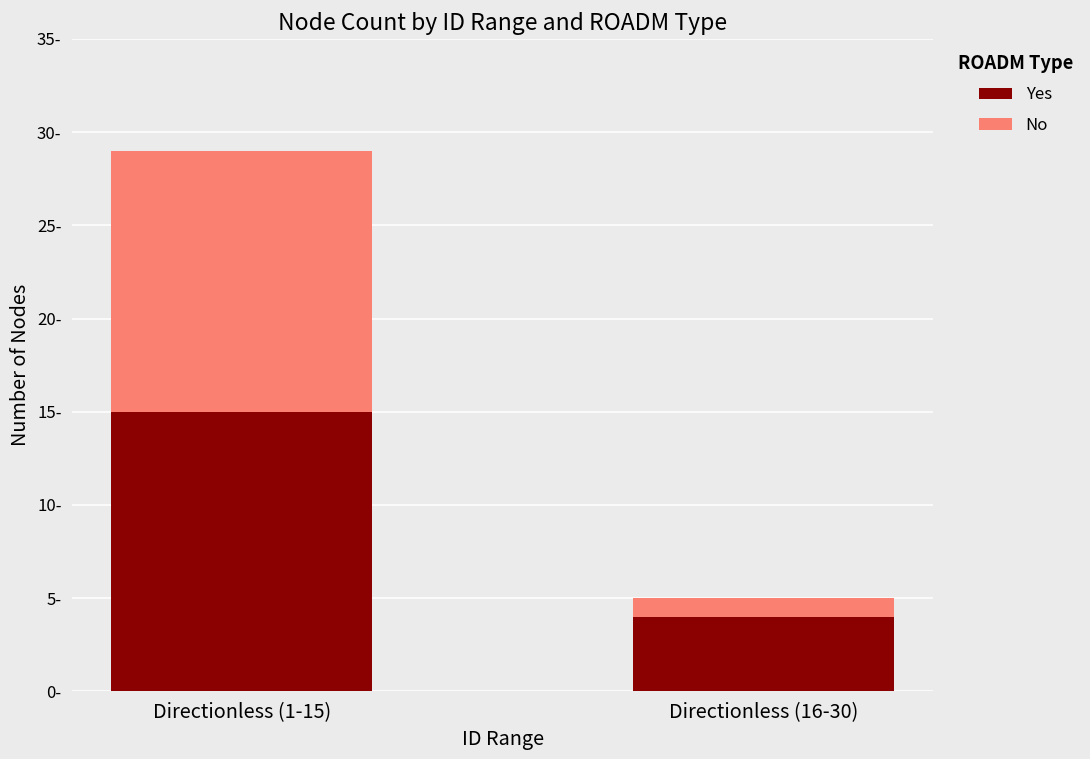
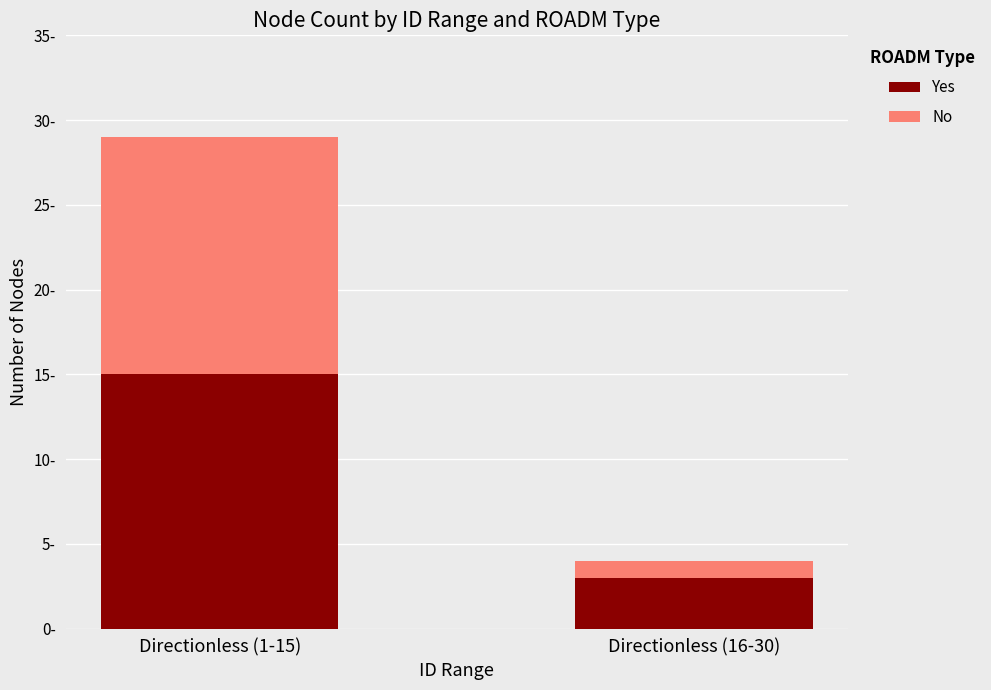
Yes, Directionless (16-30): 4- -> 3-
